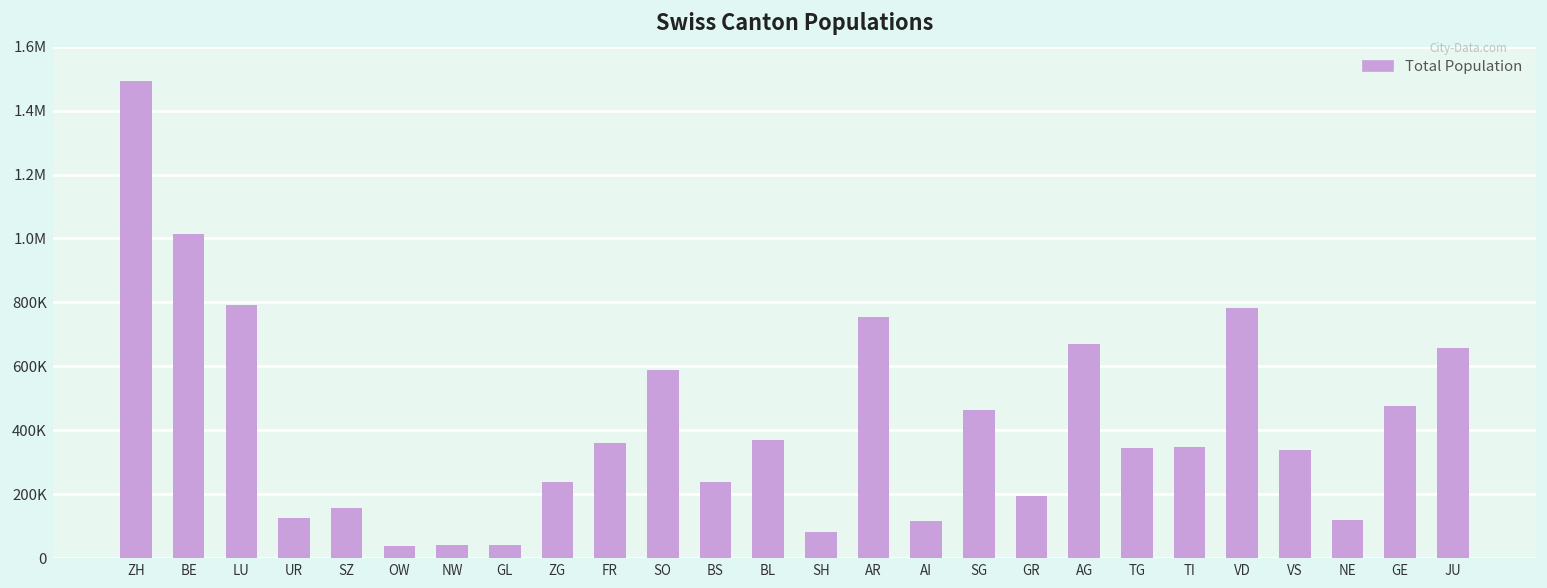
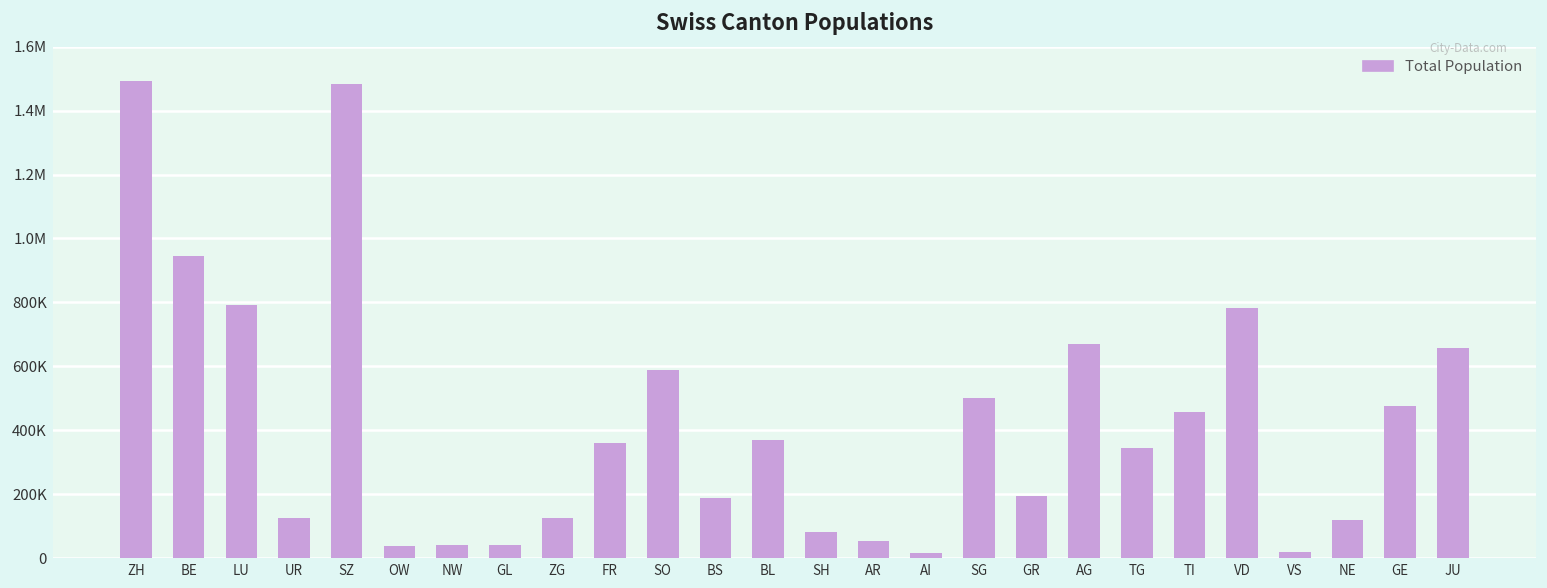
BE: 1020000 -> 940000
SZ: 160000 -> 1480000
ZG: 240000 -> 120000
BS: 240000 -> 190000
AR: 760000 -> 50000
AI: 120000 -> 20000
SG: 460000 -> 500000
TI: 350000 -> 460000
VS: 340000 -> 20000
